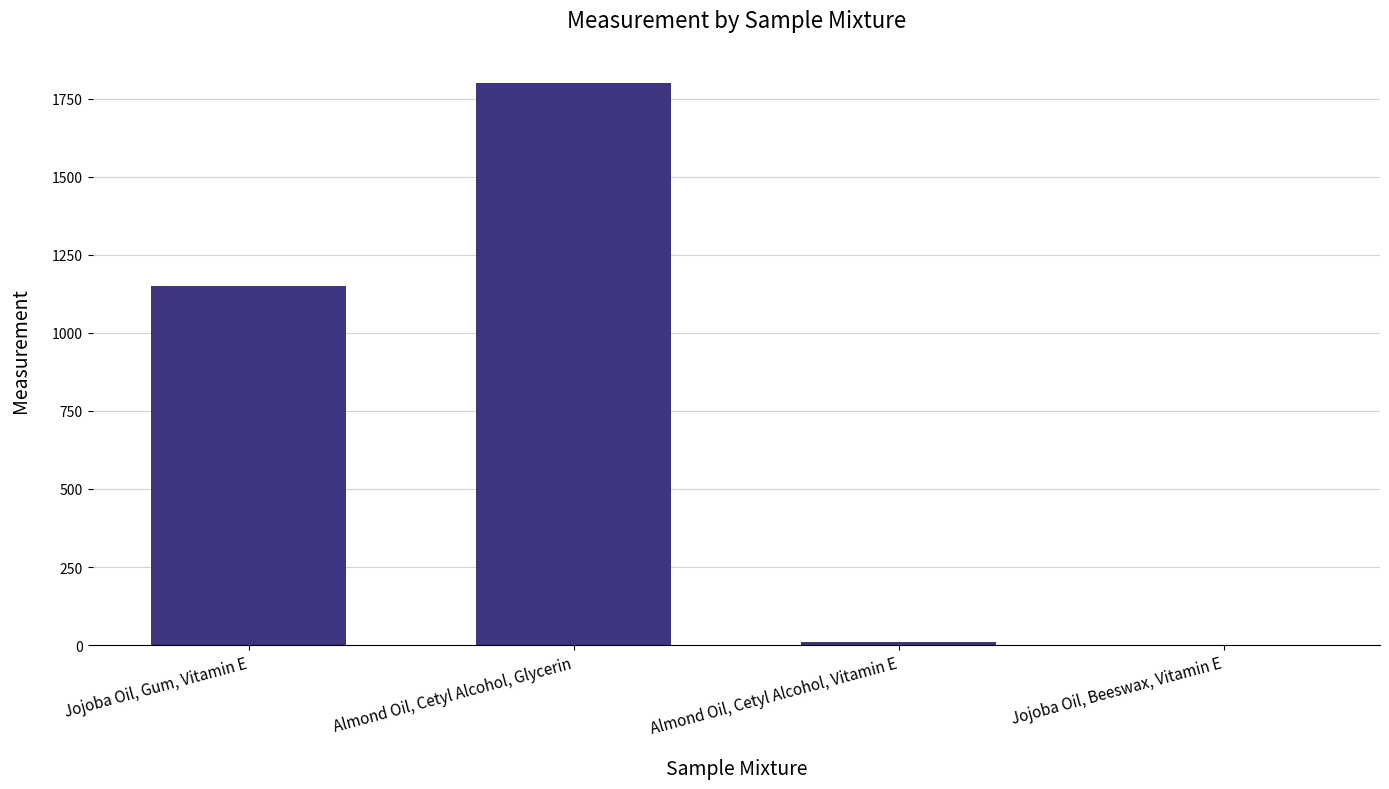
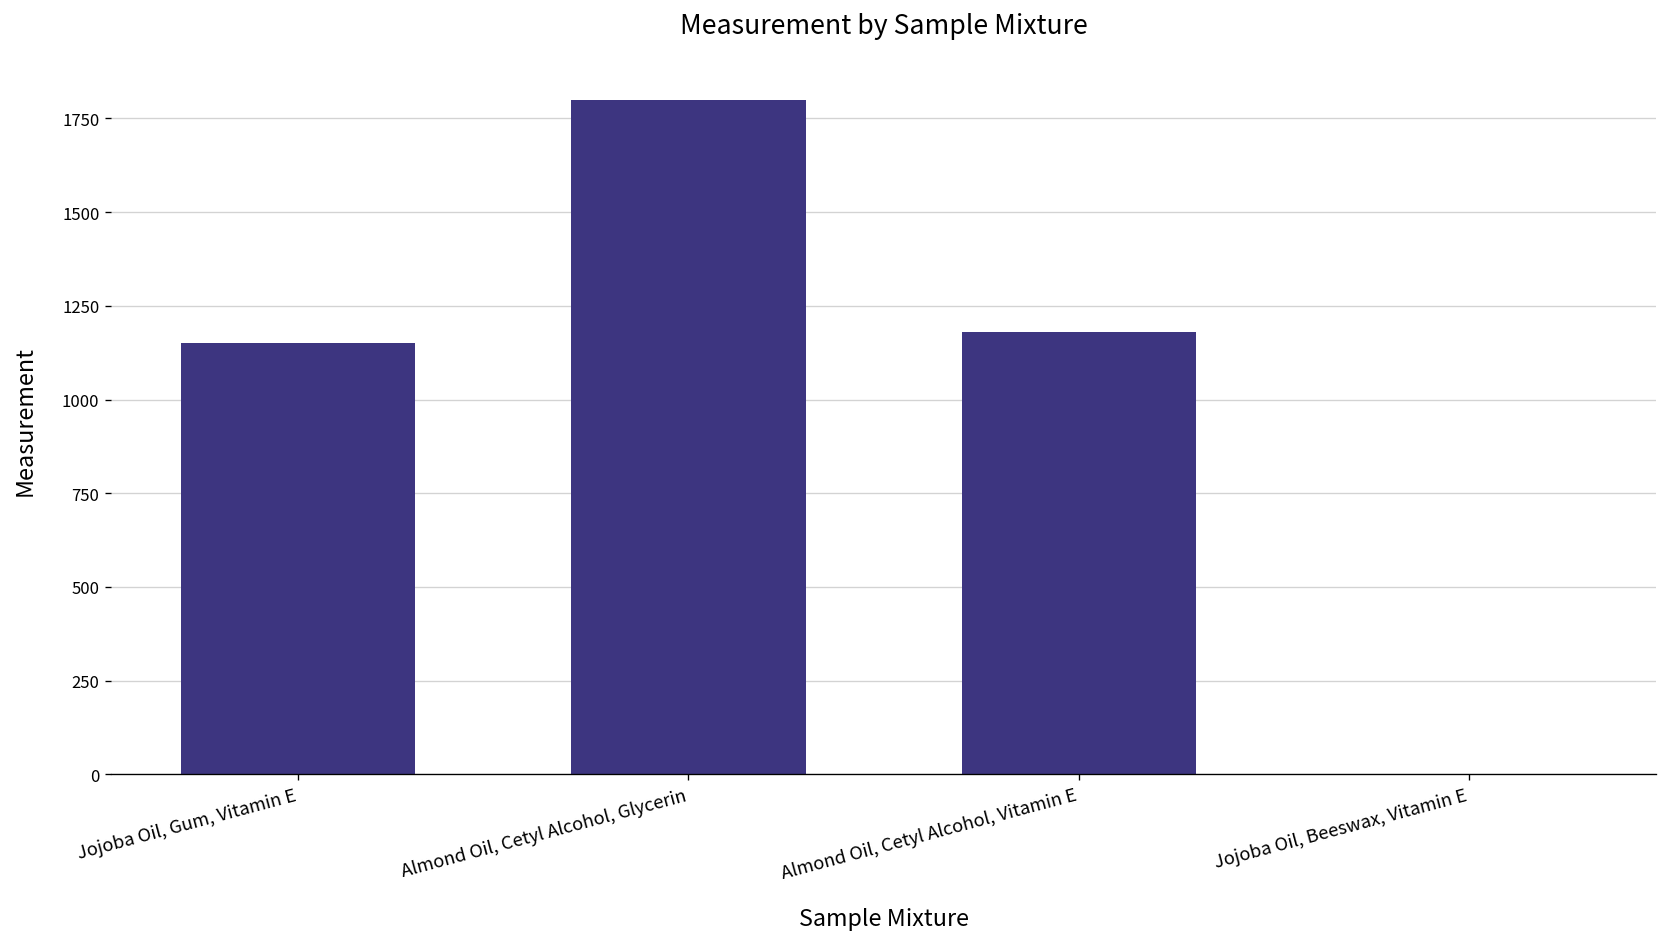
Almond Oil, Cetyl Alcohol, Vitamin E: 10 -> 1180
